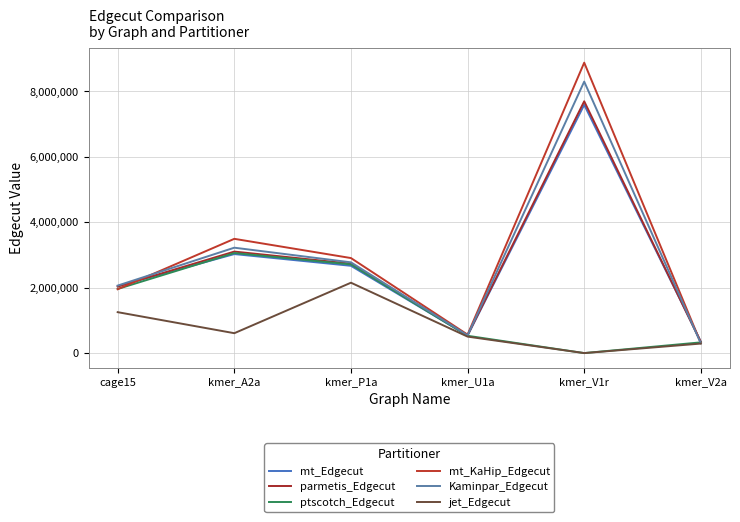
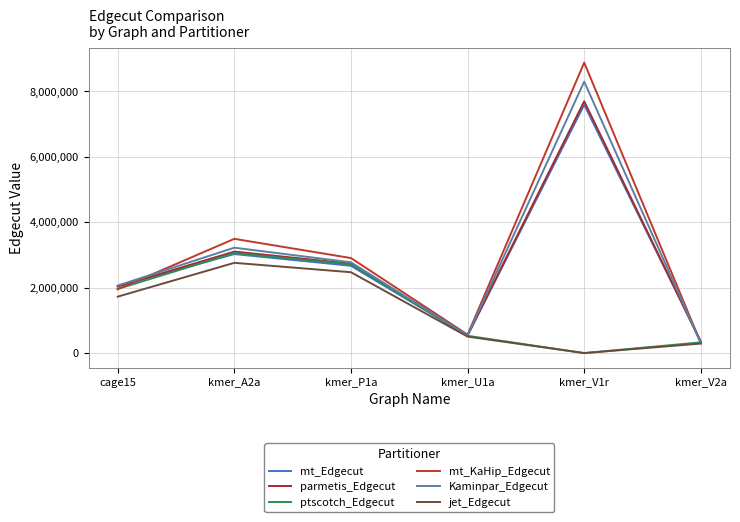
jet_Edgecut, cage15: 1,300,000 -> 1,700,000
jet_Edgecut, kmer_A2a: 600,000 -> 2,800,000
jet_Edgecut, kmer_P1a: 2,200,000 -> 2,500,000
